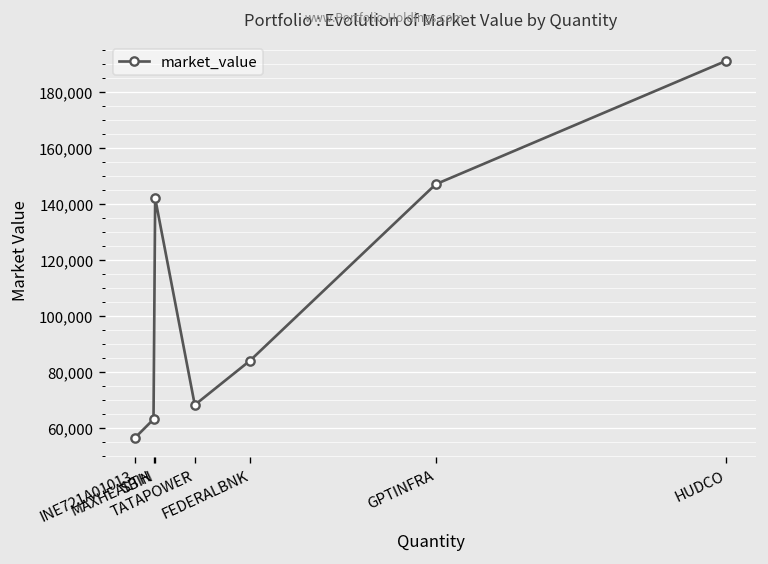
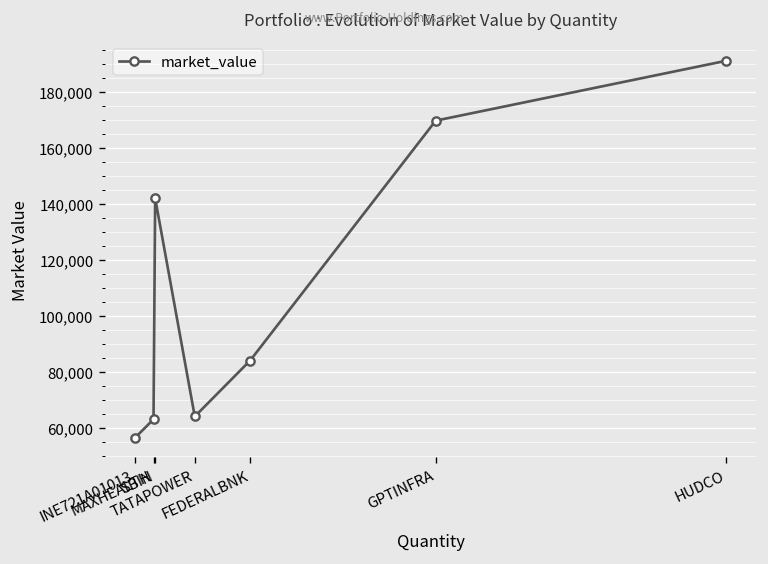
TATAPOWER: 68,000 -> 64,000
GPTINFRA: 147,000 -> 170,000
